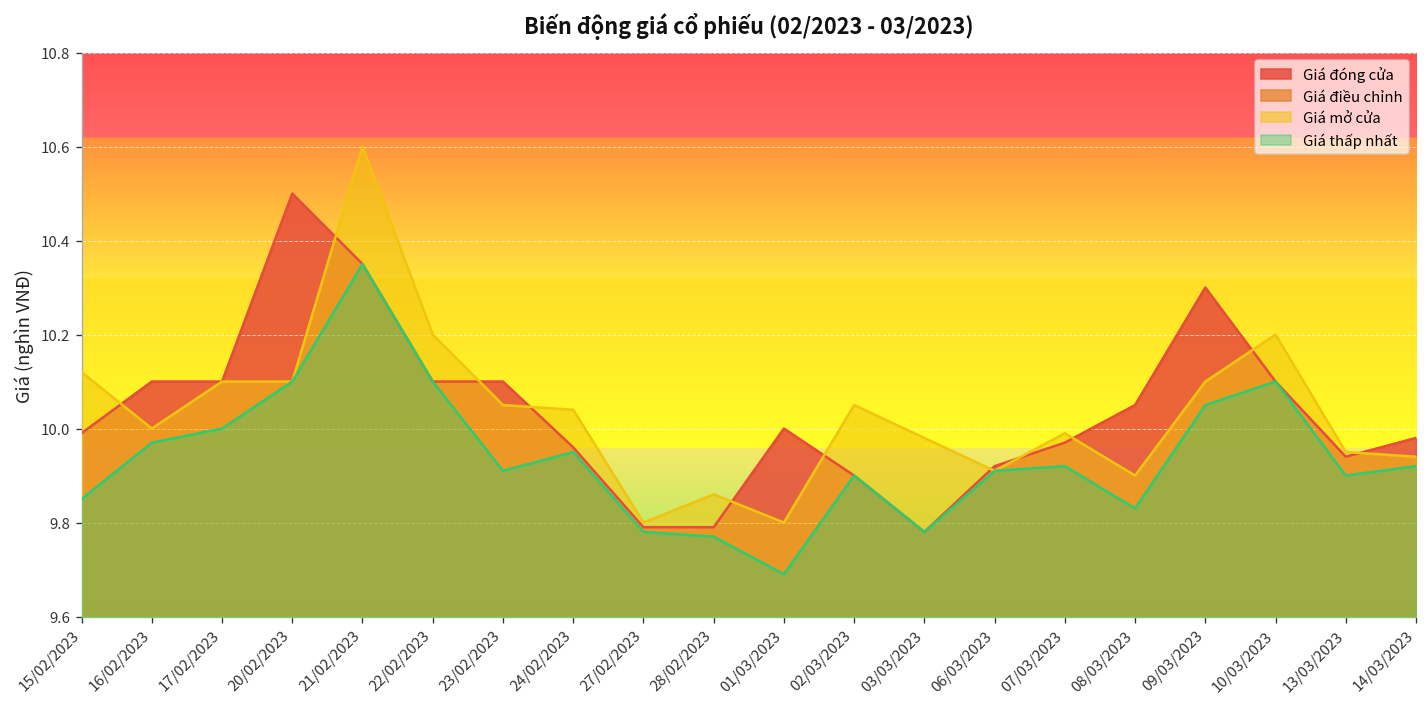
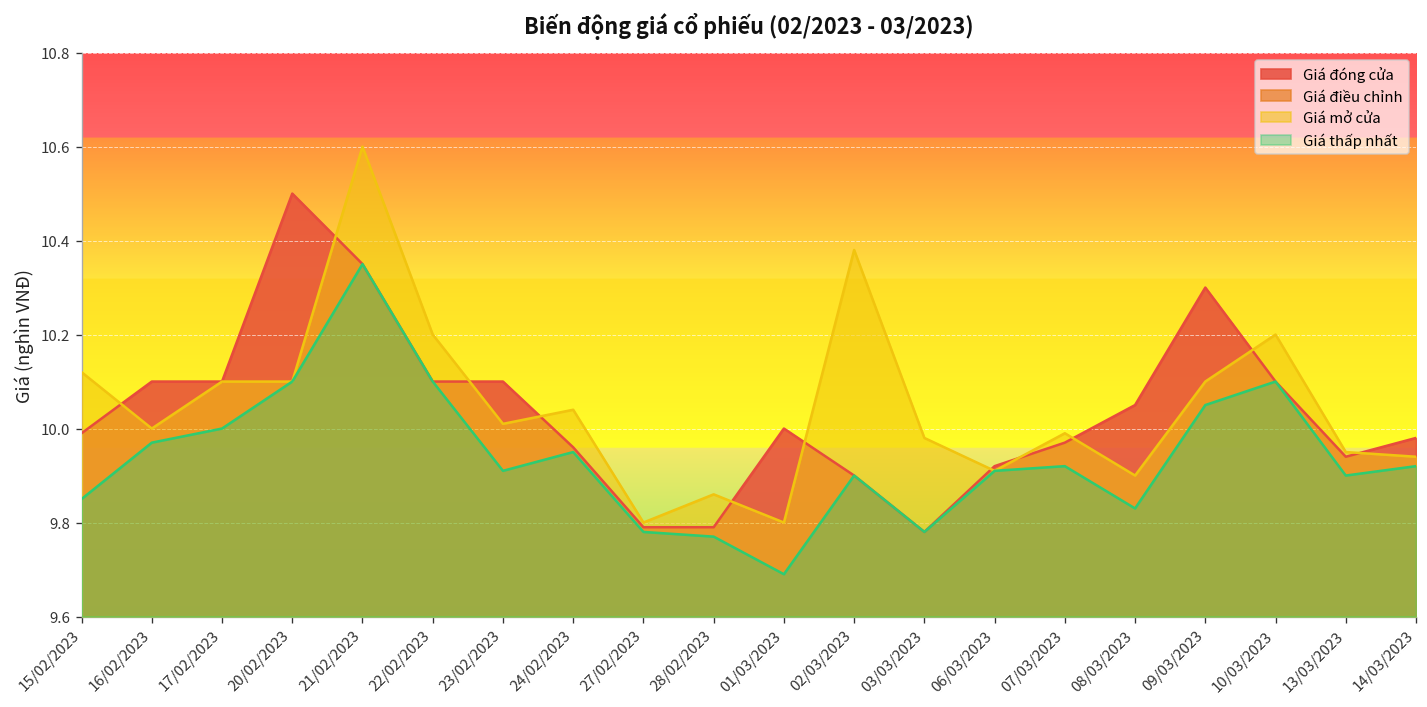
Giá mở cửa, 23/02/2023: 10.05 -> 10.01
Giá mở cửa, 02/03/2023: 10.05 -> 10.38
